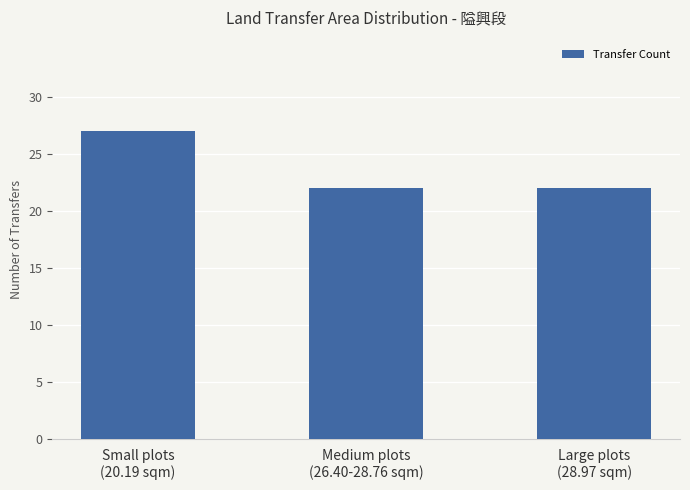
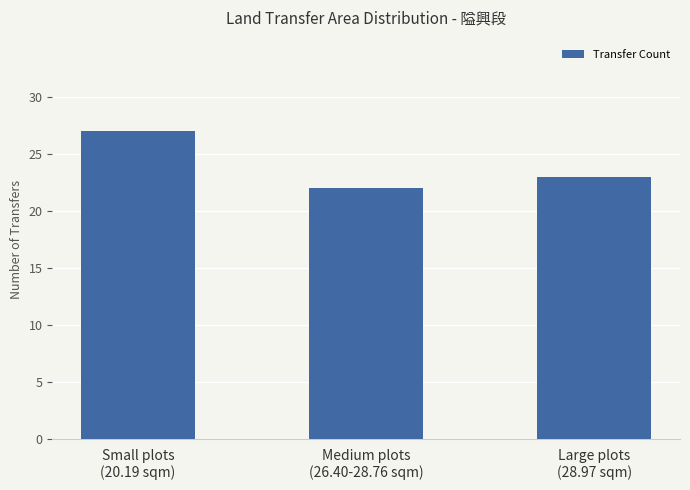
Large plots (28.97 sqm): 22 -> 23
